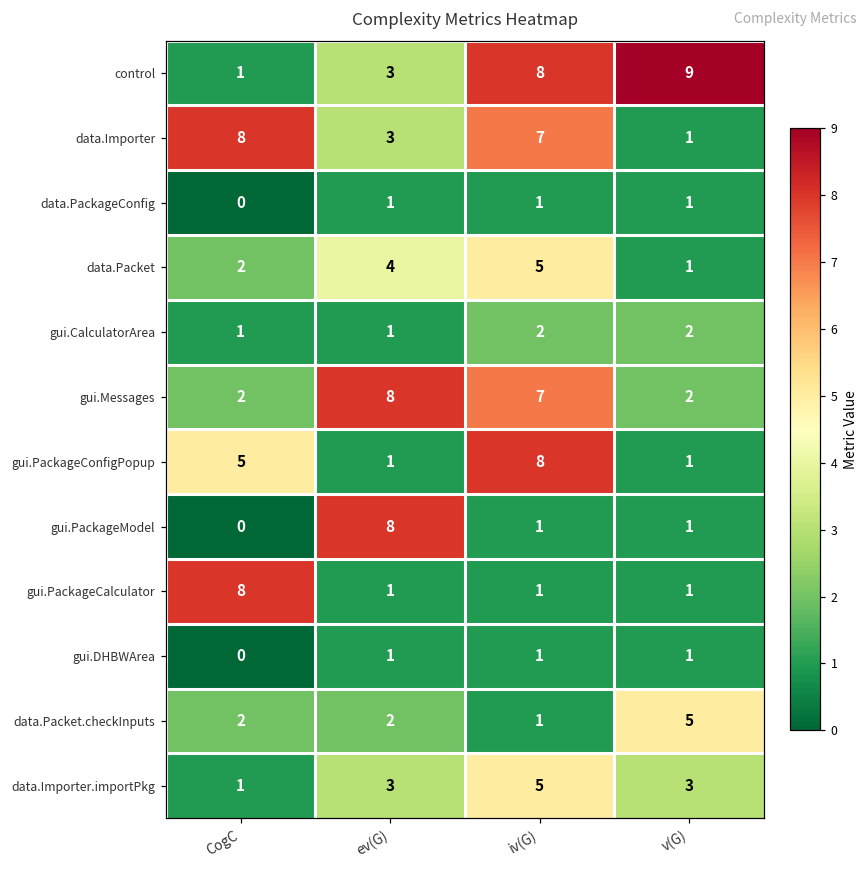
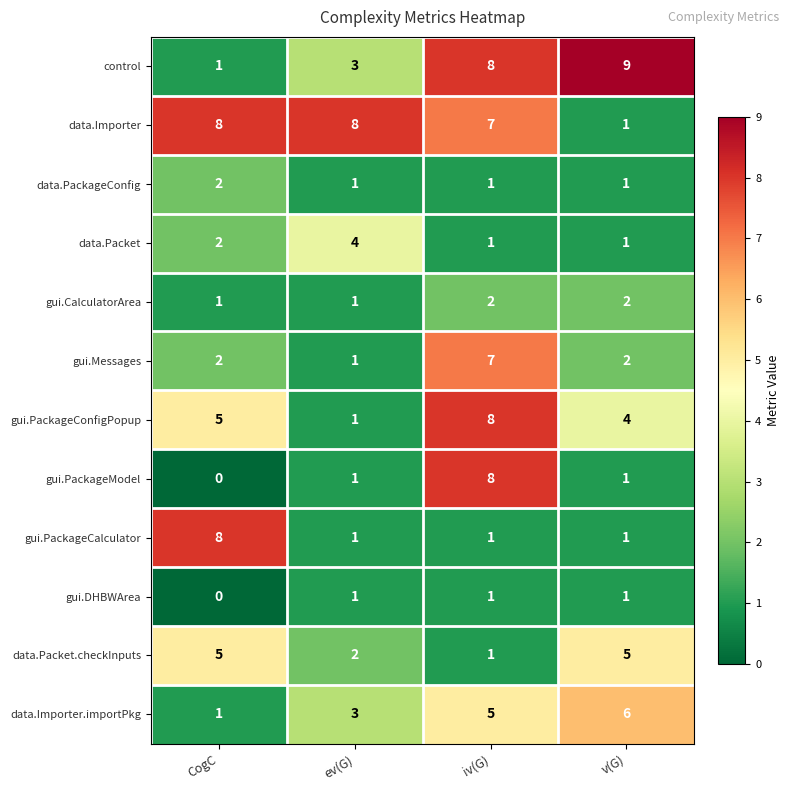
data.Importer, ev(G): 3 -> 8
data.PackageConfig, CogC: 0 -> 2
data.Packet, iv(G): 5 -> 1
gui.Messages, ev(G): 8 -> 1
gui.PackageConfigPopup, v(G): 1 -> 4
gui.PackageModel, ev(G): 8 -> 1
gui.PackageModel, iv(G): 1 -> 8
data.Packet.checkInputs, CogC: 2 -> 5
data.Importer.importPkg, v(G): 3 -> 6
